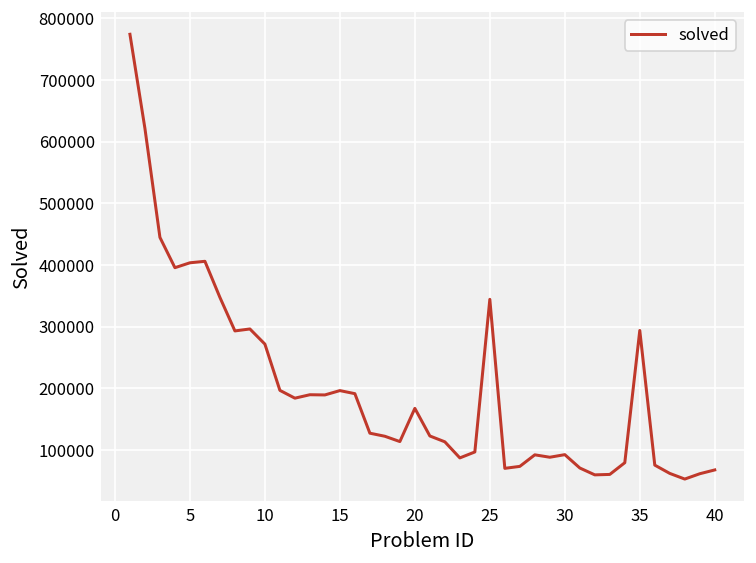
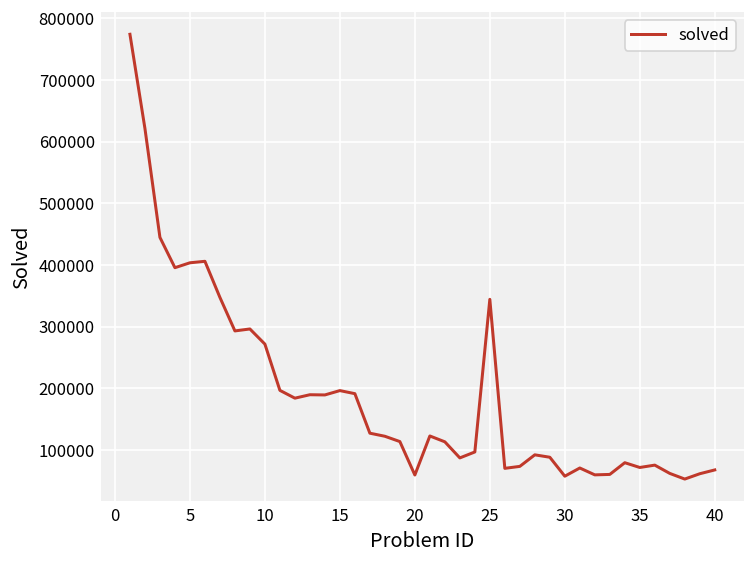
20: 170000 -> 60000
30: 90000 -> 60000
35: 290000 -> 70000
